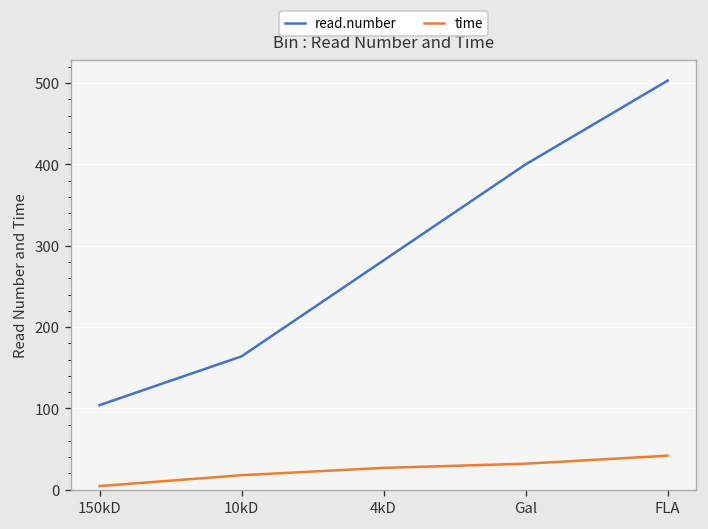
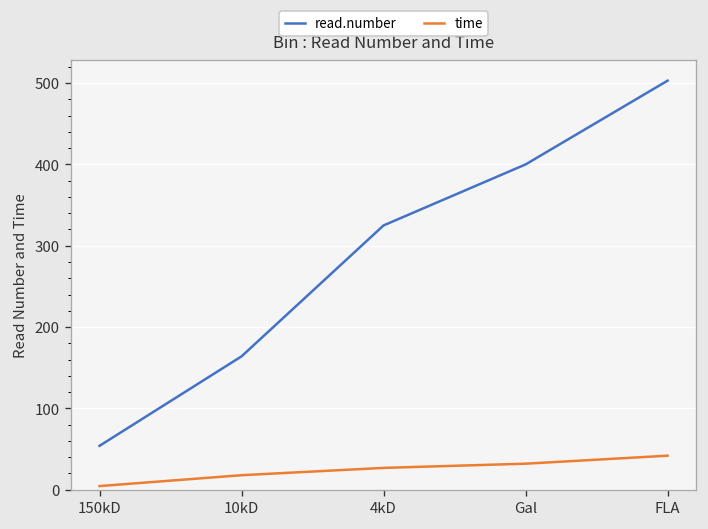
read.number, 150kD: 100 -> 50
read.number, 4kD: 280 -> 330
